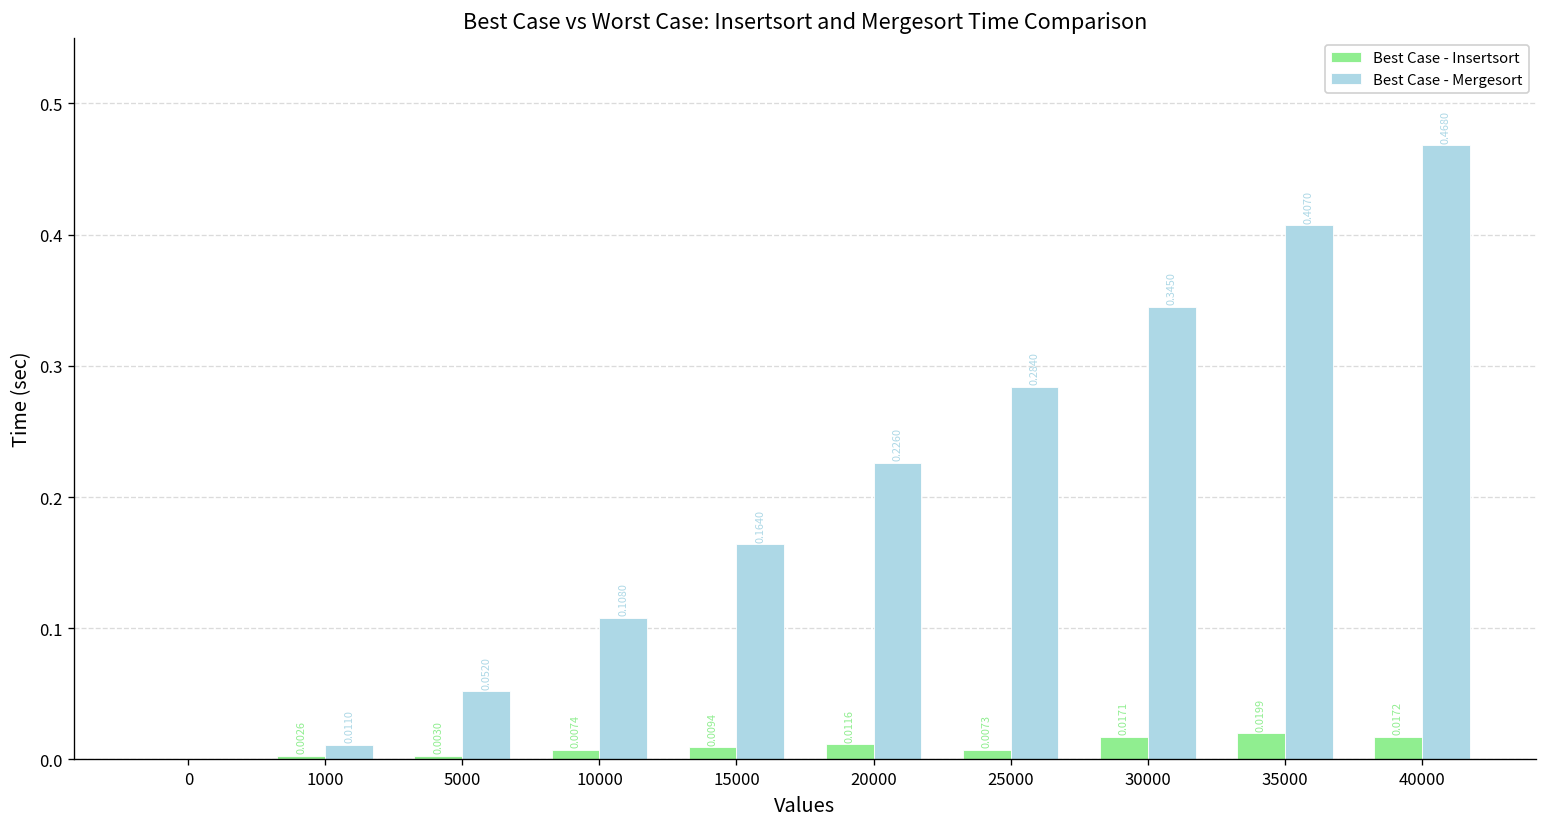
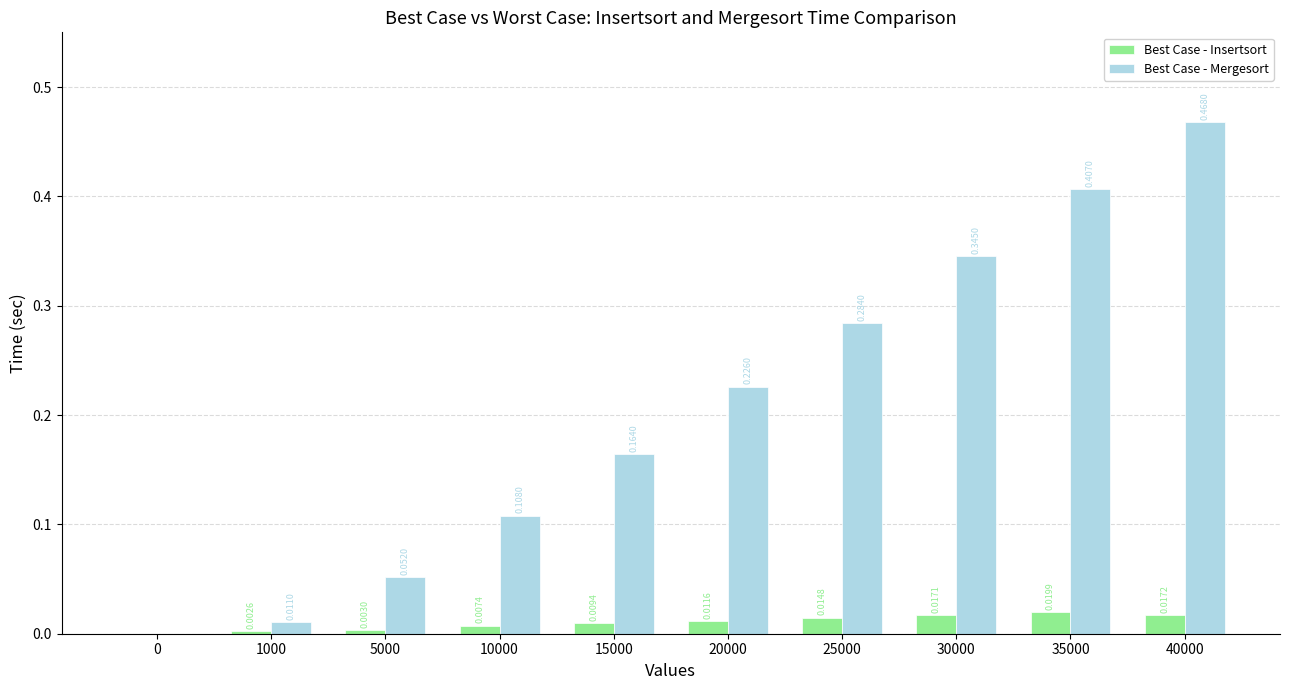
Best Case - Insertsort, 25000: 0.0073 -> 0.0148
